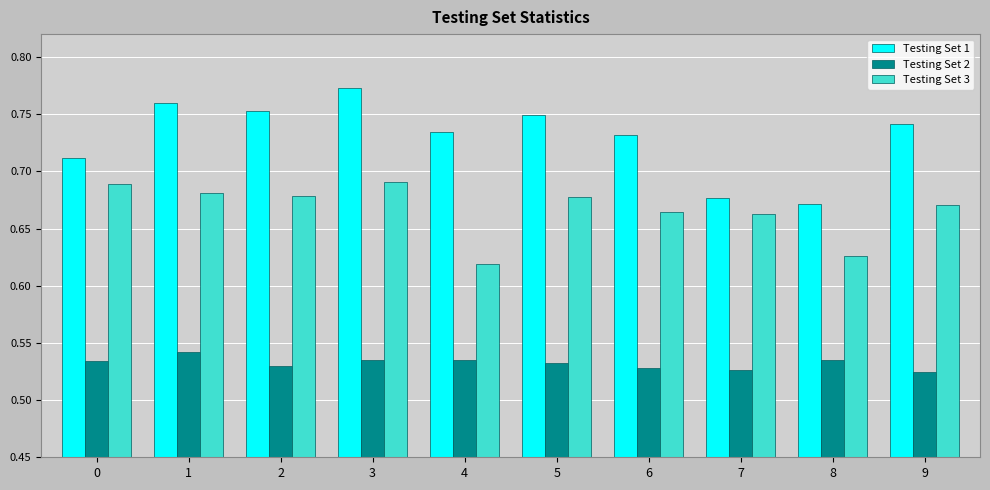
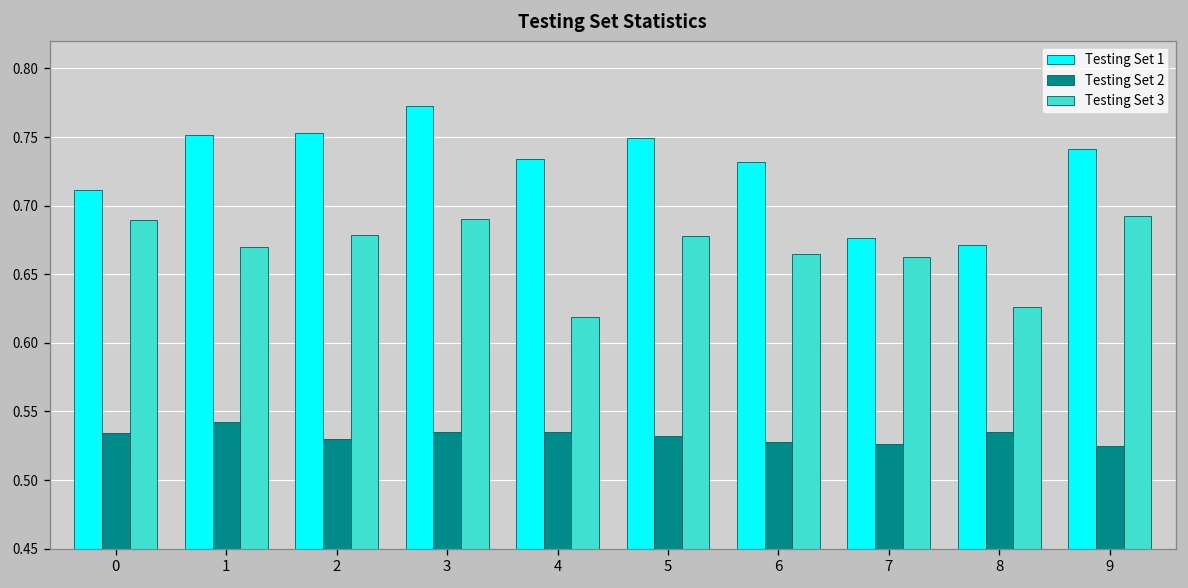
Testing Set 1, 1: 0.759 -> 0.751
Testing Set 3, 1: 0.681 -> 0.670
Testing Set 3, 9: 0.670 -> 0.692
